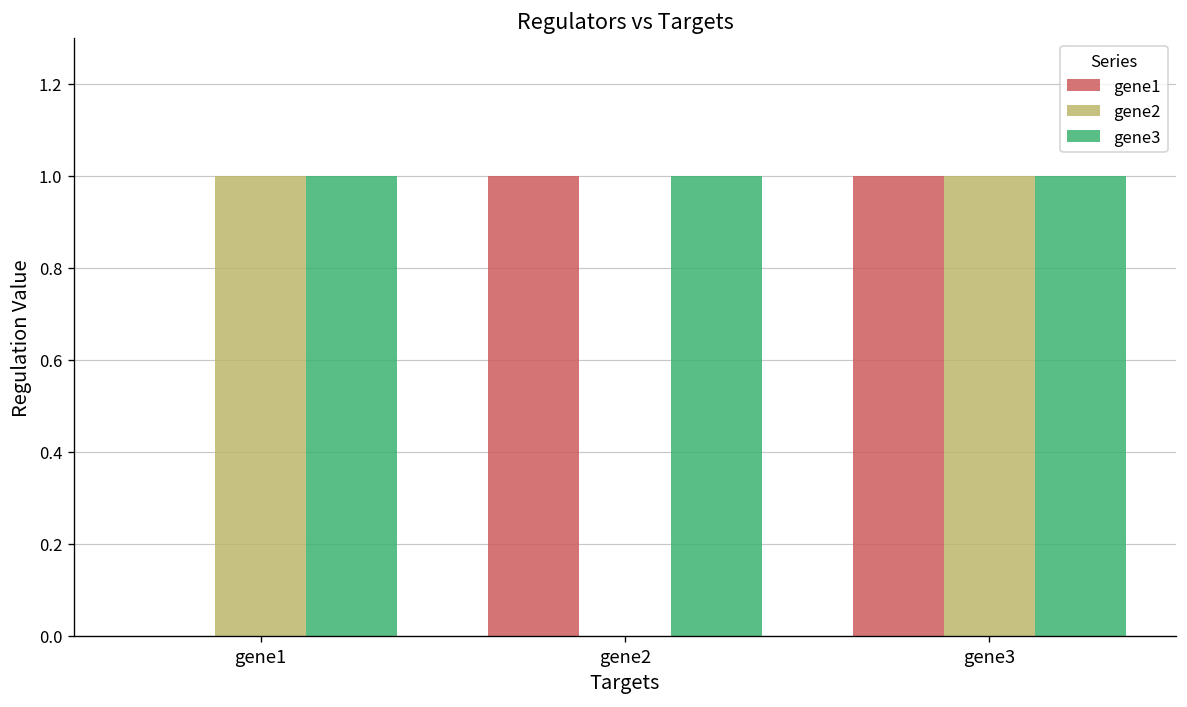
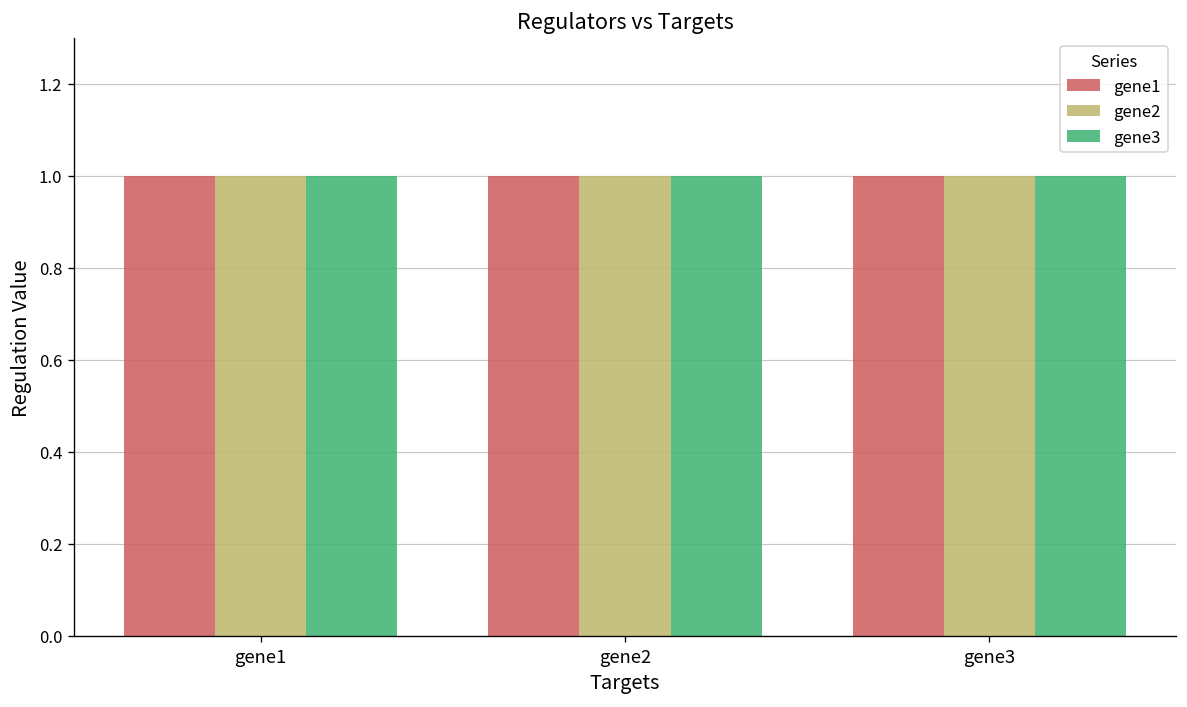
gene1, gene1: 0 -> 1
gene2, gene2: 0 -> 1
